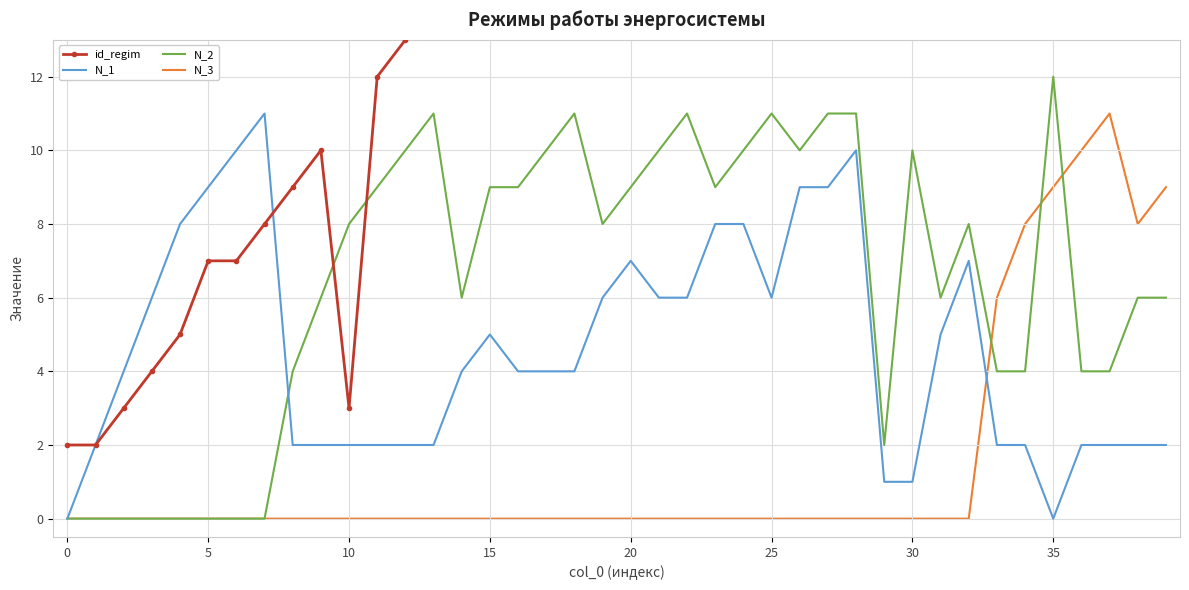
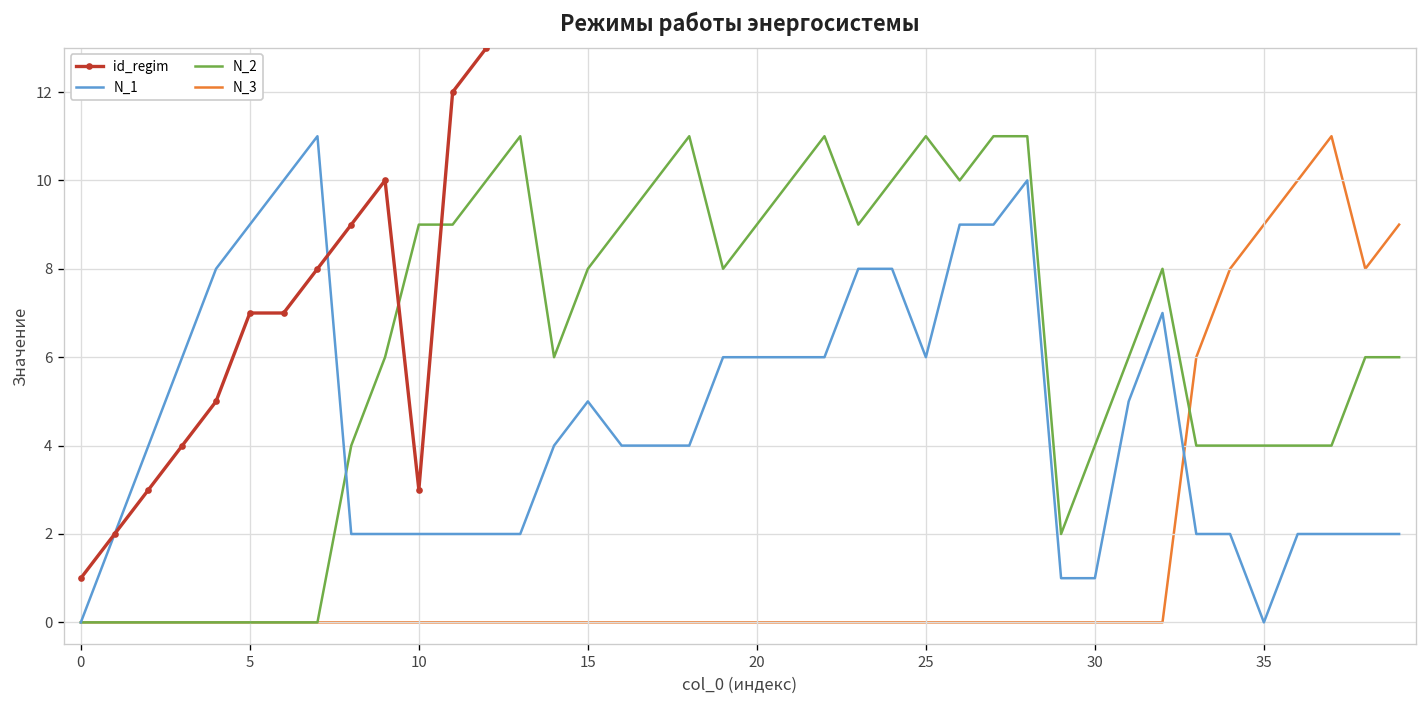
id_regim, 0: 2 -> 1
N_2, 10: 8 -> 9
N_2, 15: 9 -> 8
N_1, 20: 7 -> 6
N_2, 30: 10 -> 4
N_2, 35: 12 -> 4
